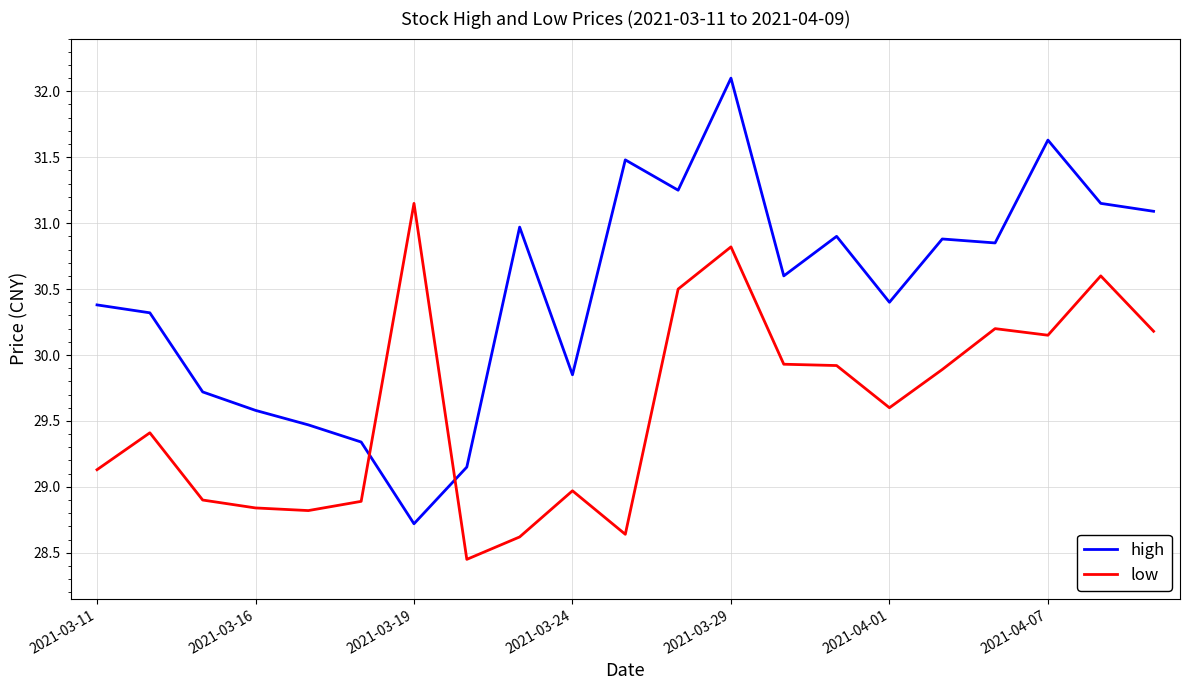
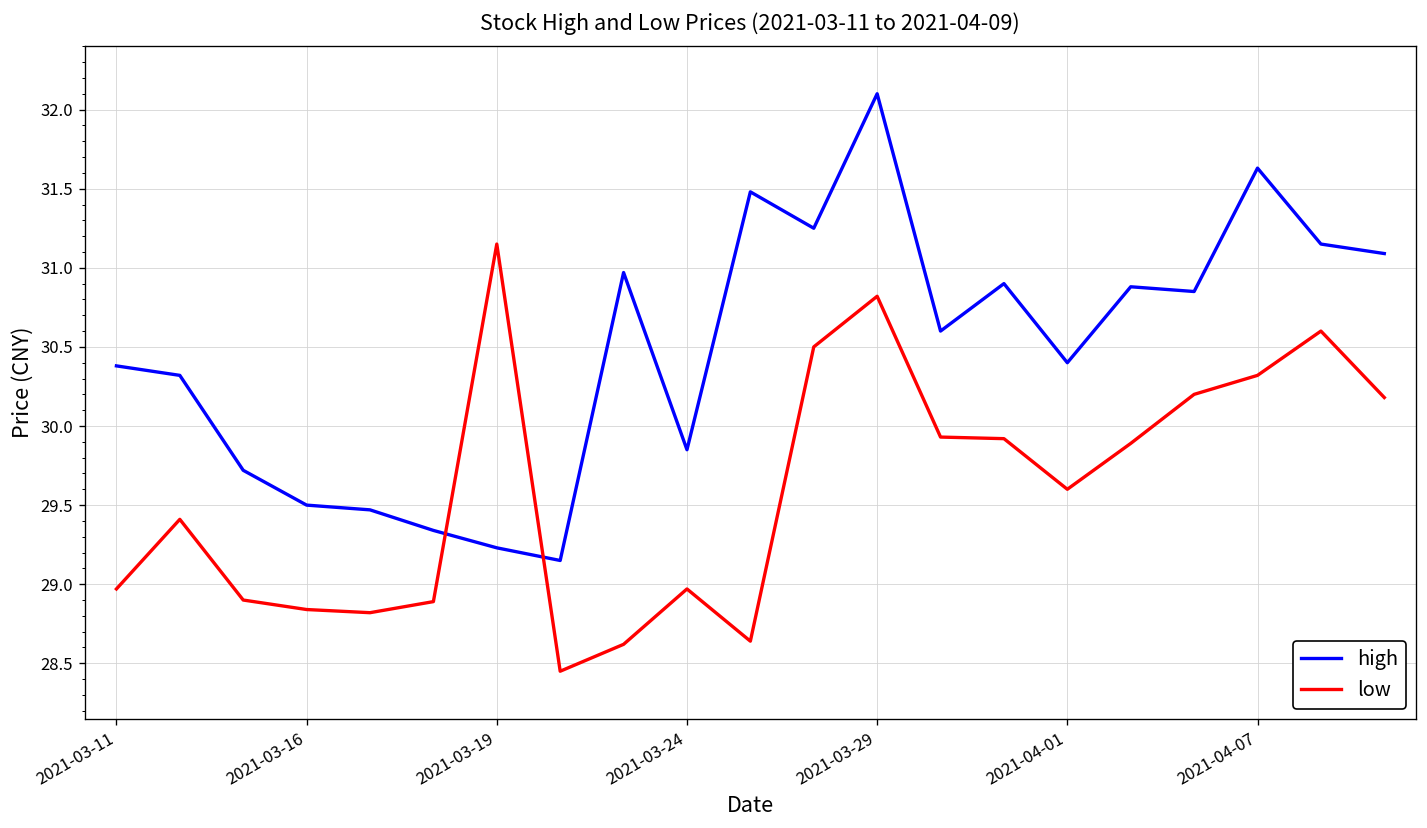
low, 2021-03-11: 29.13 -> 28.97
high, 2021-03-16: 29.58 -> 29.50
high, 2021-03-19: 28.72 -> 29.23
low, 2021-04-07: 30.15 -> 30.32
